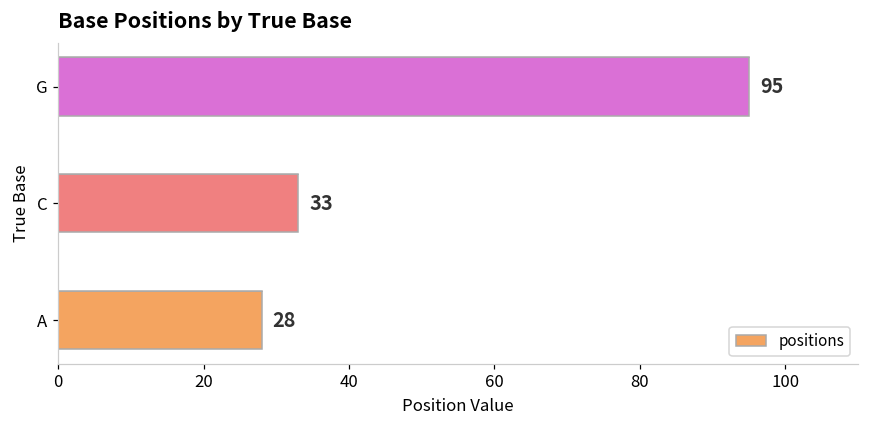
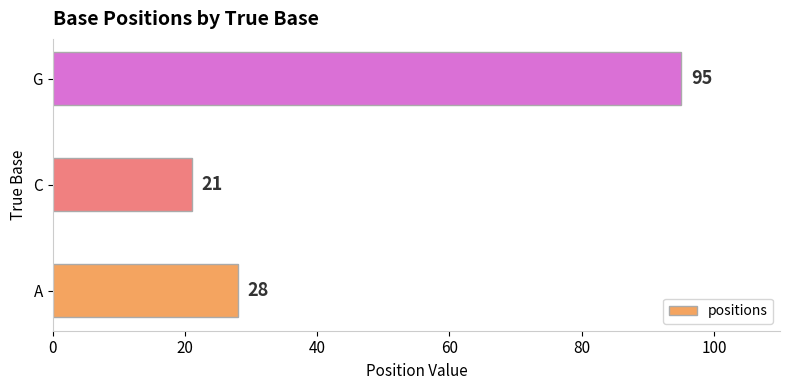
C: 33 -> 21
